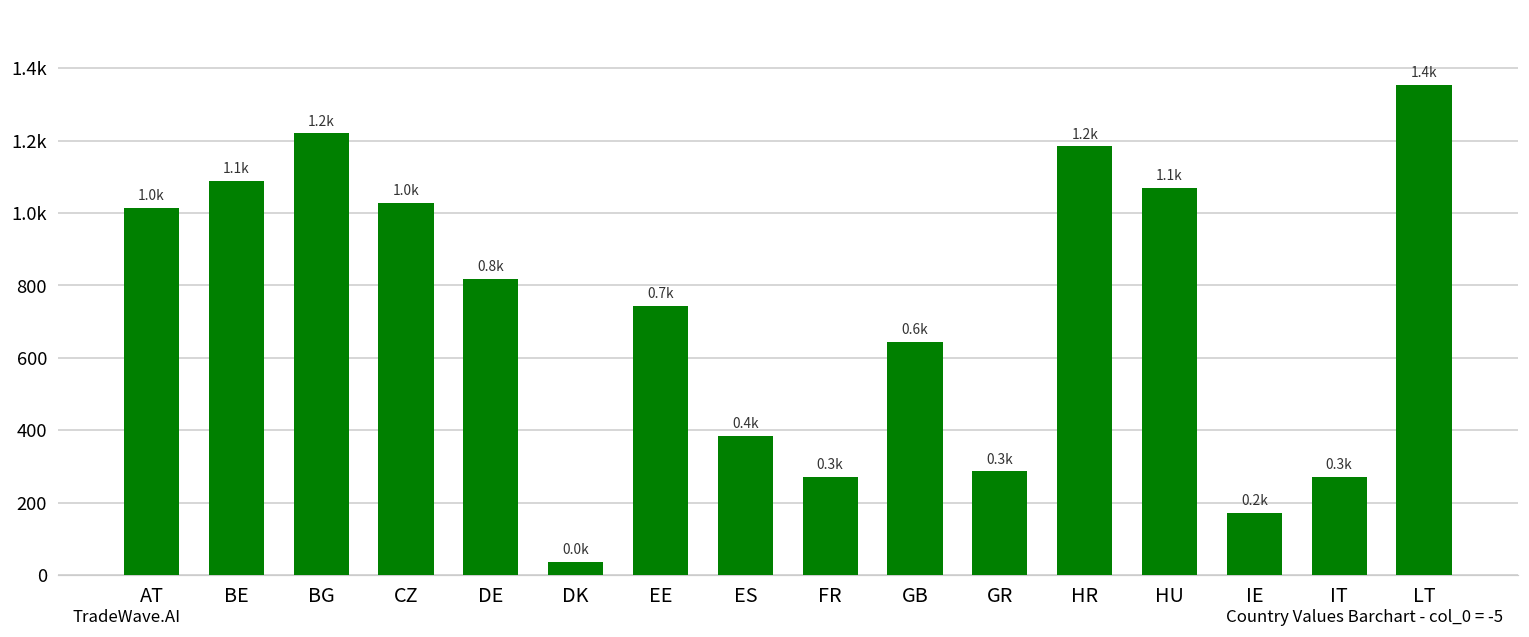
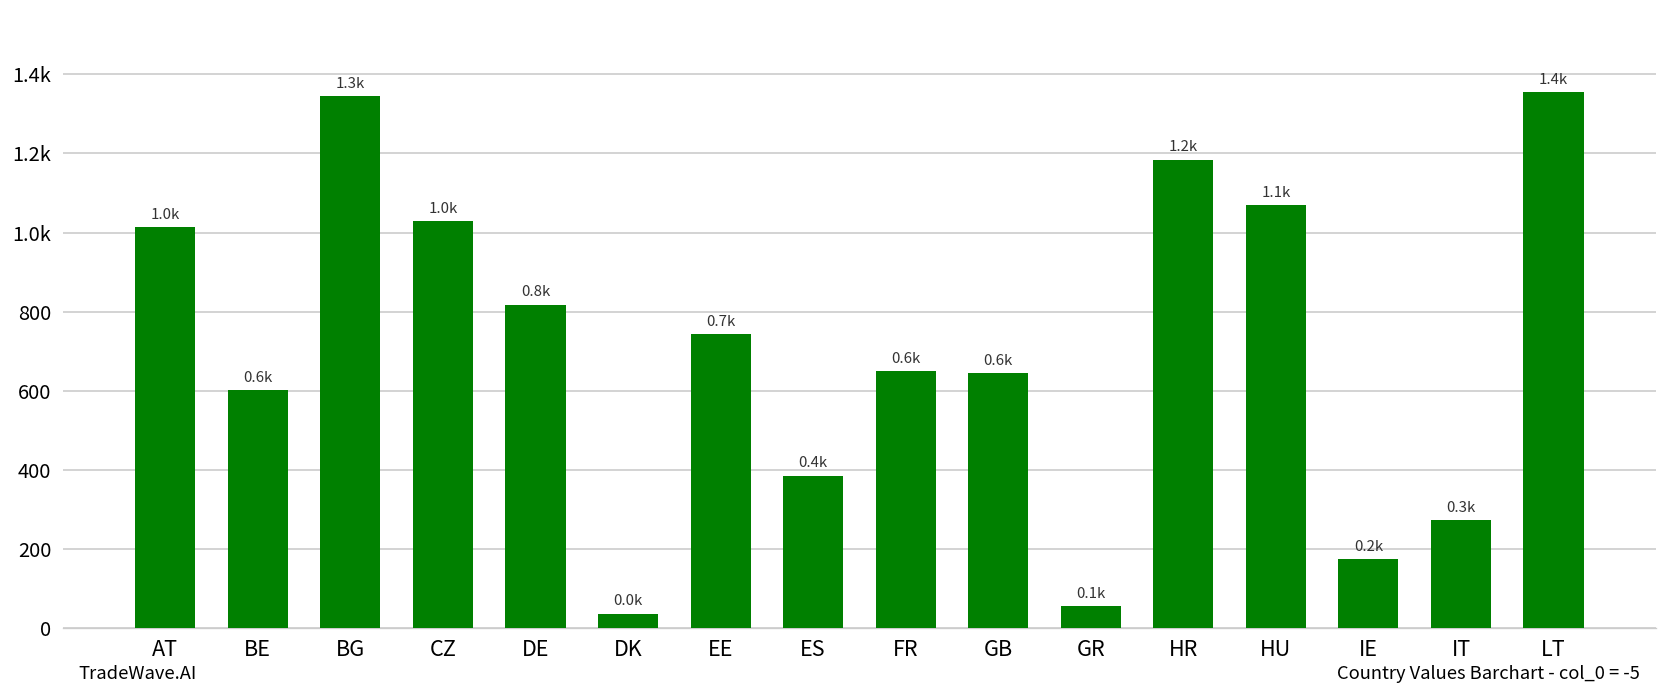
BE: 1.1k -> 0.6k
BG: 1.2k -> 1.3k
FR: 0.3k -> 0.6k
GR: 0.3k -> 0.1k
